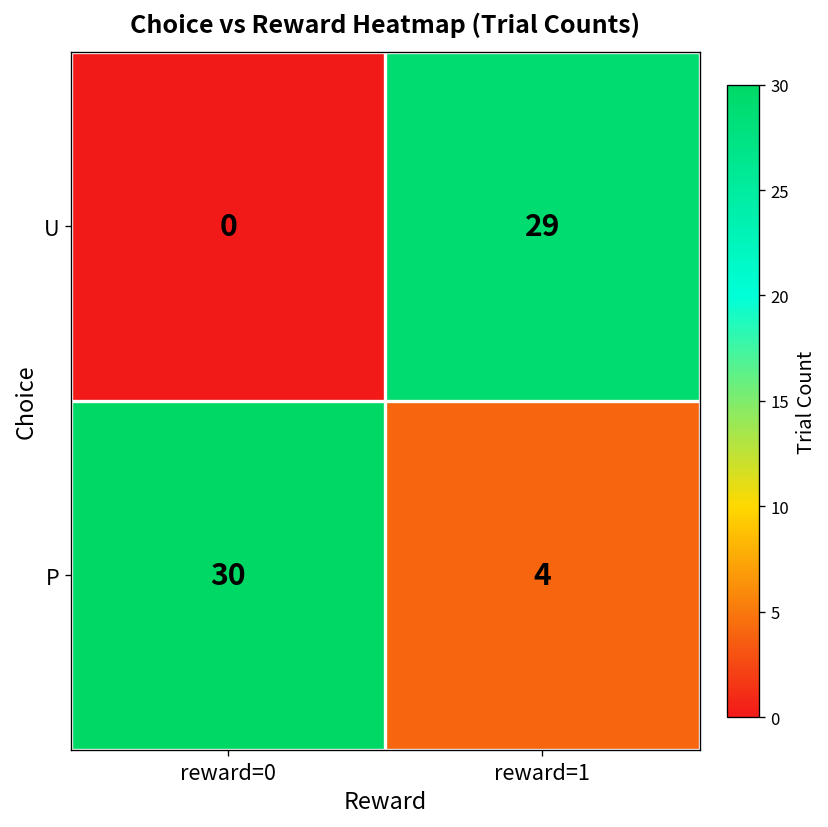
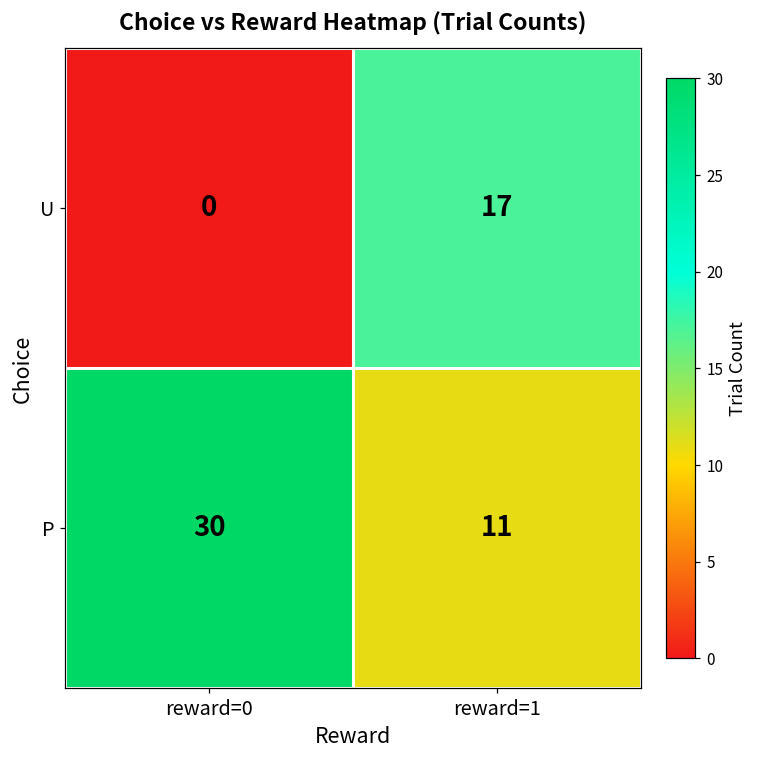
U, reward=1: 29 -> 17
P, reward=1: 4 -> 11
